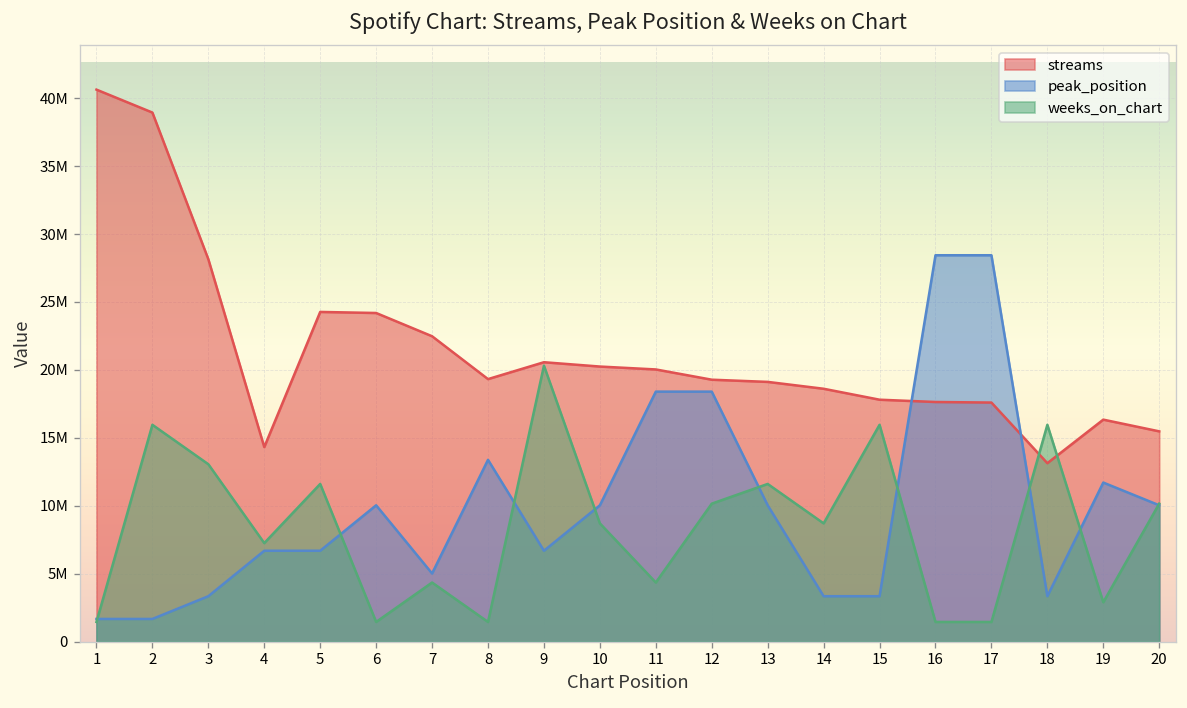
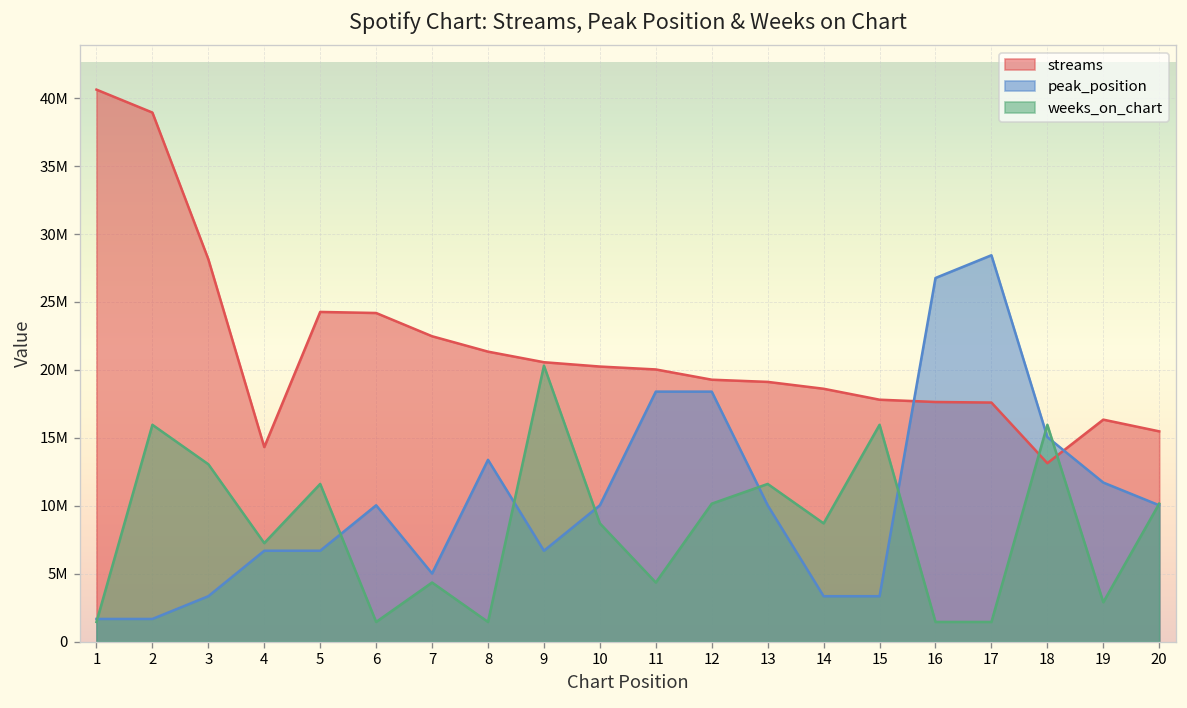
streams, 8: 19300000 -> 21300000
peak_position, 16: 28400000 -> 26800000
peak_position, 18: 3300000 -> 15100000
